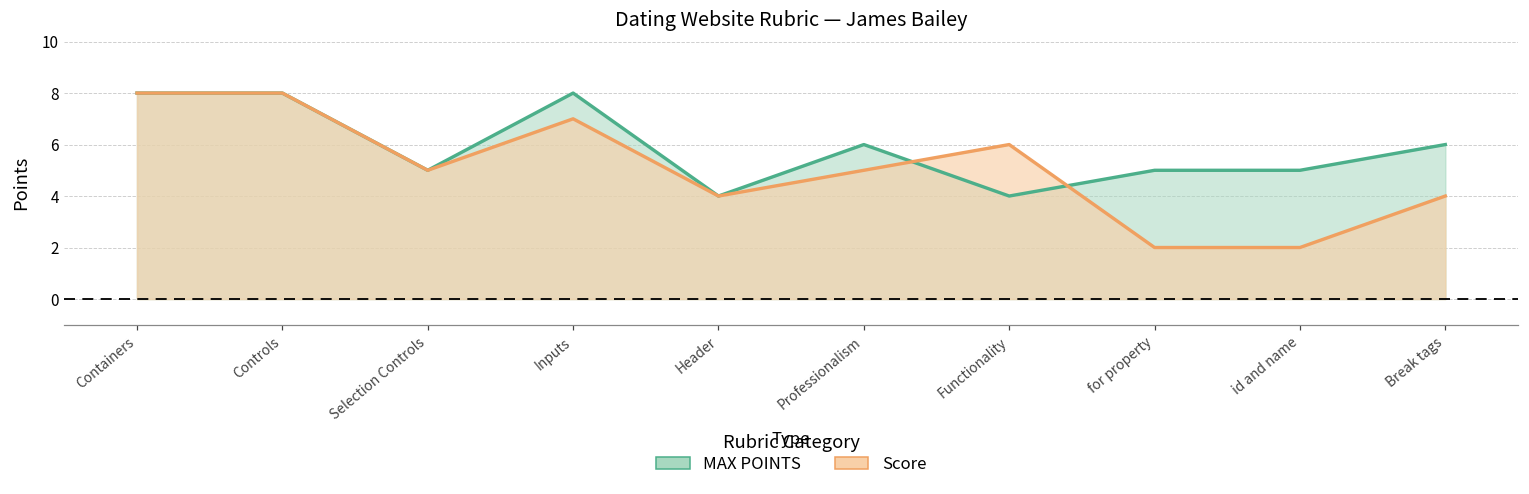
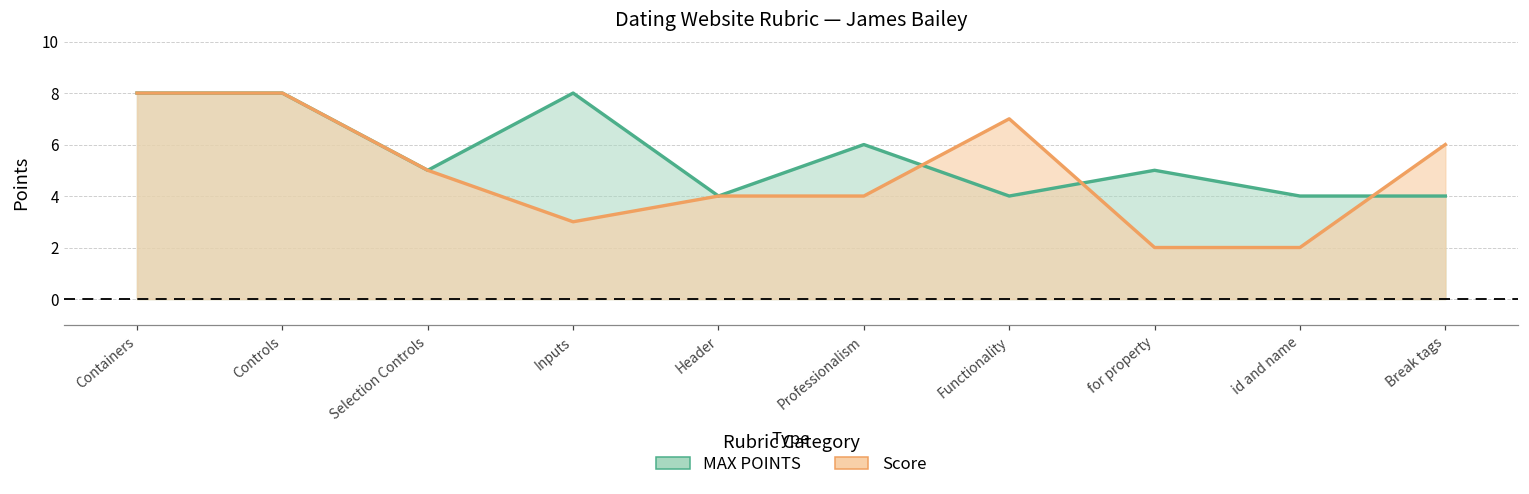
Score, Inputs: 7 -> 3
Score, Professionalism: 5 -> 4
Score, Functionality: 6 -> 7
MAX POINTS, id and name: 5 -> 4
MAX POINTS, Break tags: 6 -> 4
Score, Break tags: 4 -> 6
